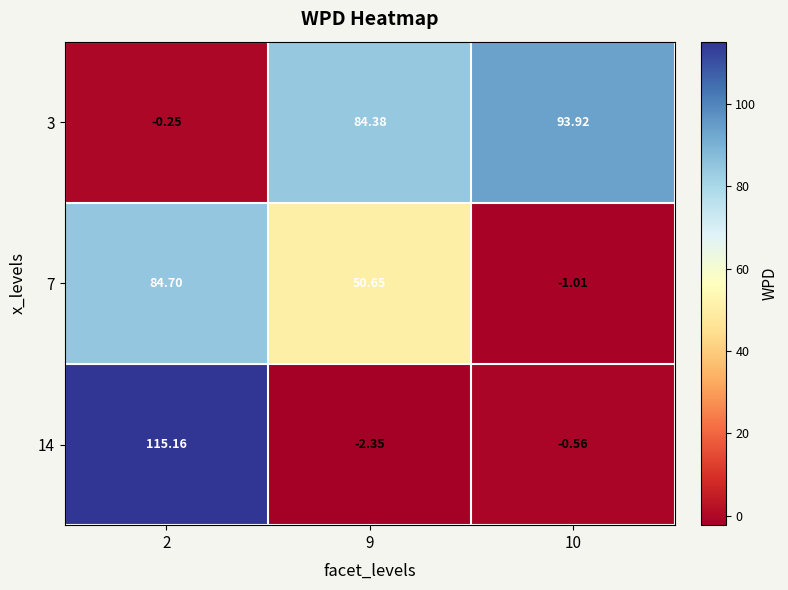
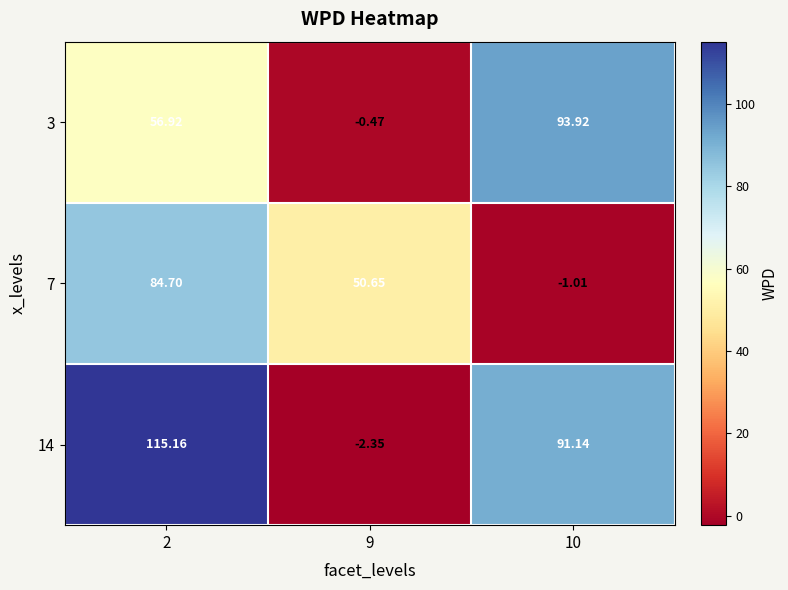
3, 2: -0.25 -> 56.92
3, 9: 84.38 -> -0.47
14, 10: -0.56 -> 91.14
